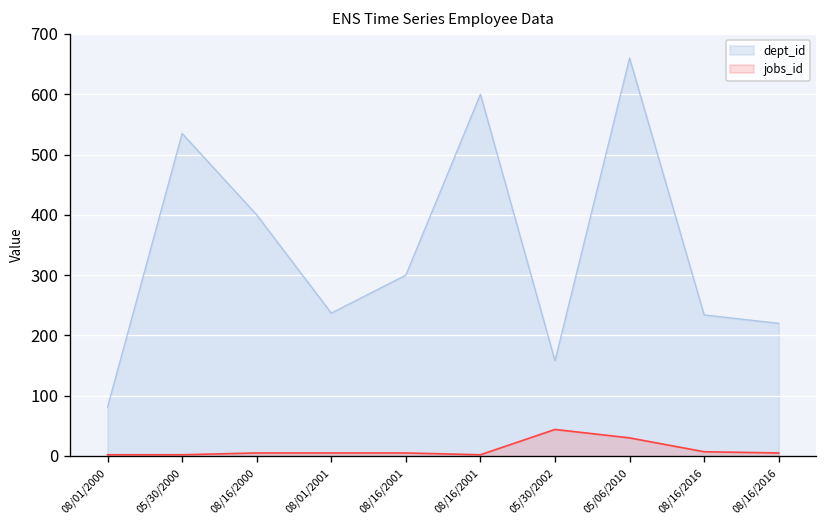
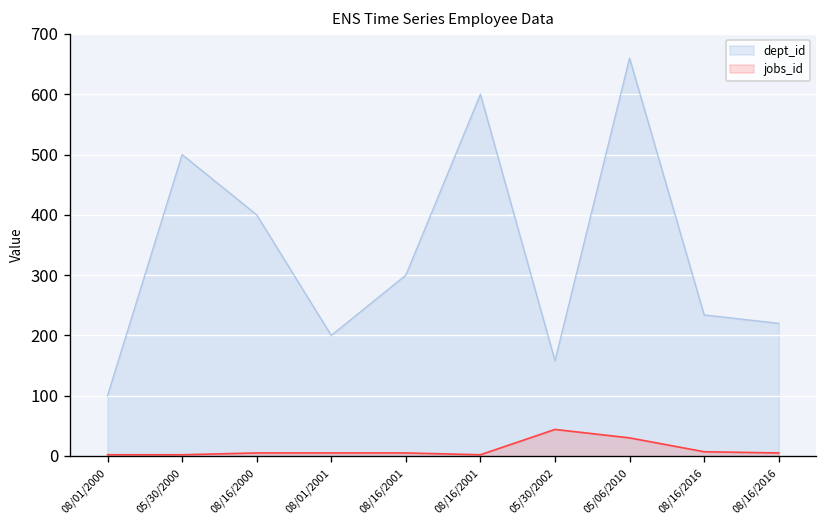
dept_id, 08/01/2000: 80 -> 100
dept_id, 05/30/2000: 540 -> 500
dept_id, 08/01/2001: 240 -> 200
